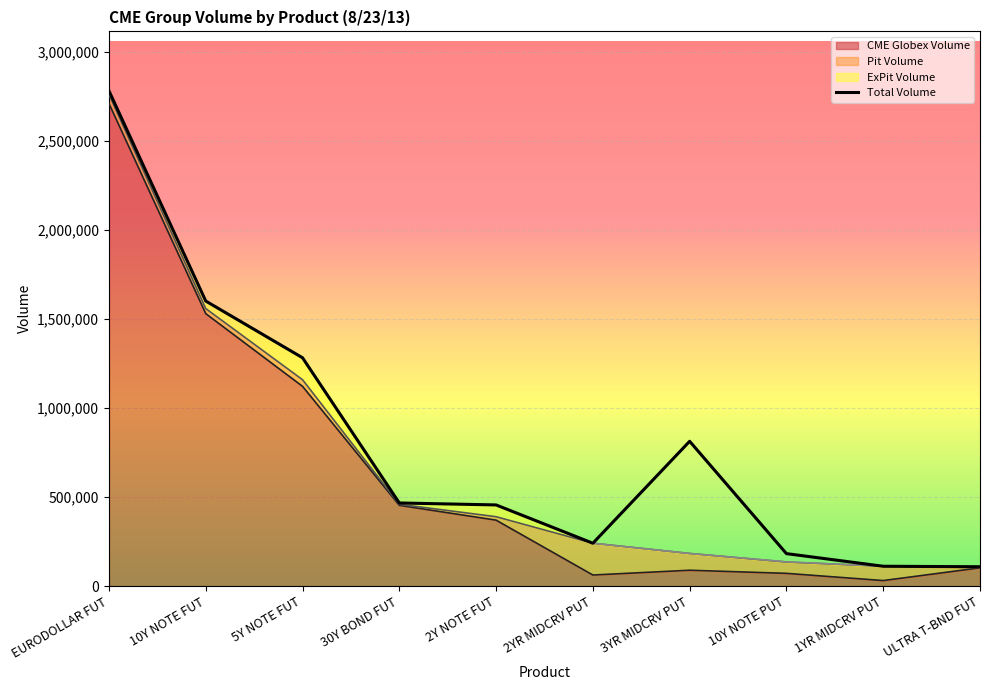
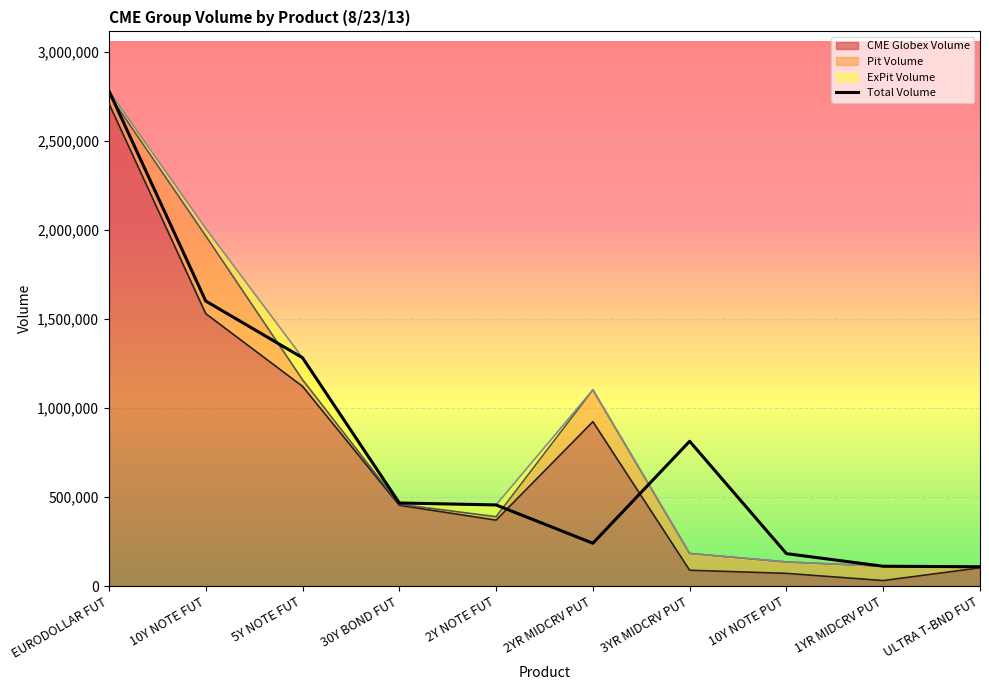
Pit Volume, 10Y NOTE FUT: 30,000 -> 440,000
CME Globex Volume, 2YR MIDCRV PUT: 60,000 -> 920,000
